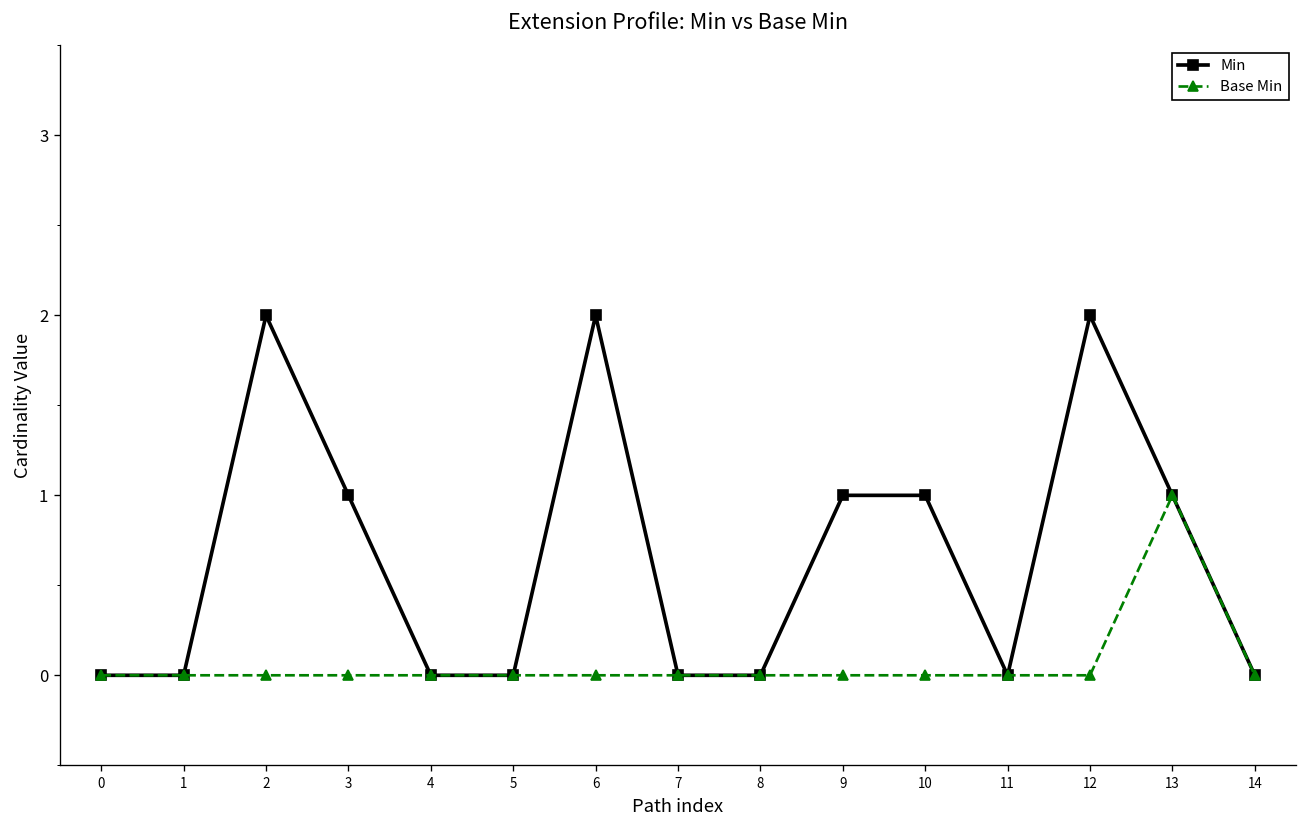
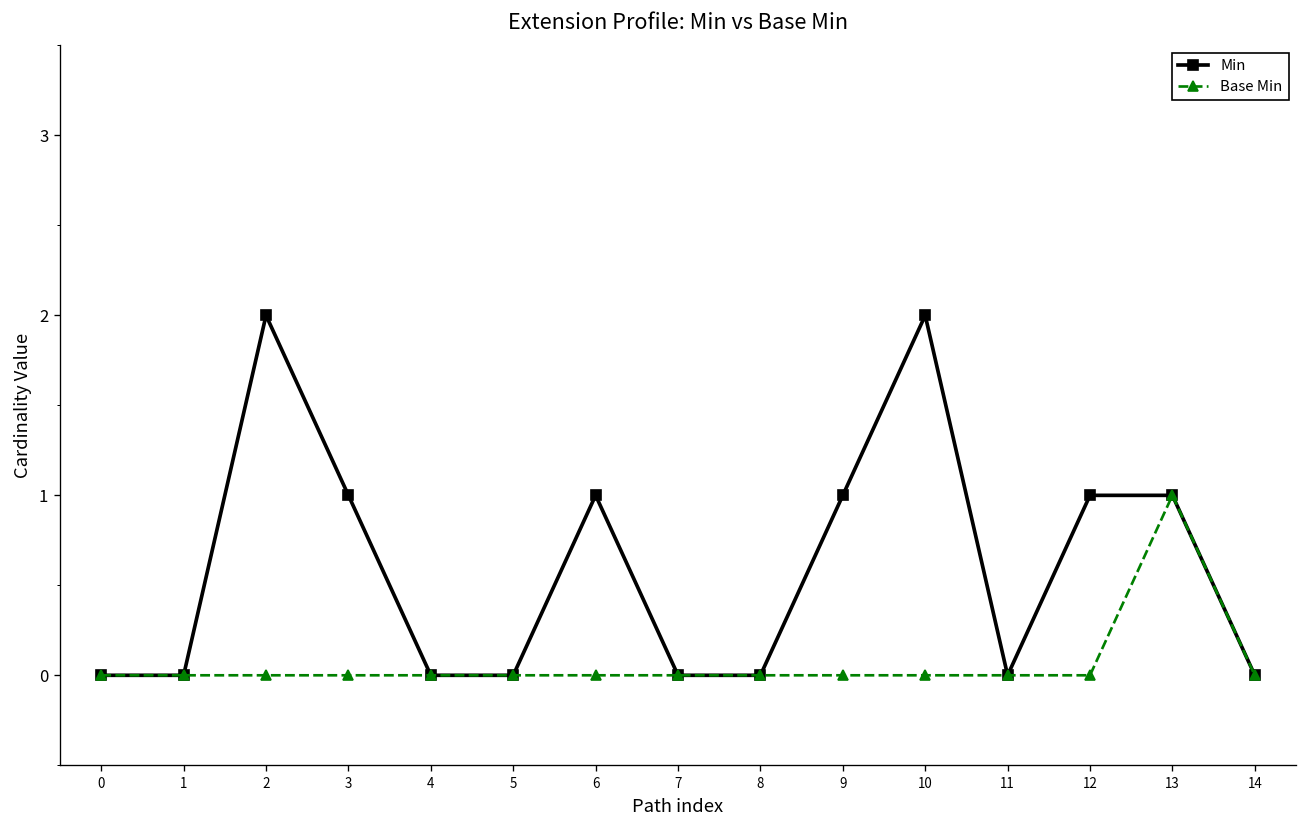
Min, 6: 2 -> 1
Min, 10: 1 -> 2
Min, 12: 2 -> 1
